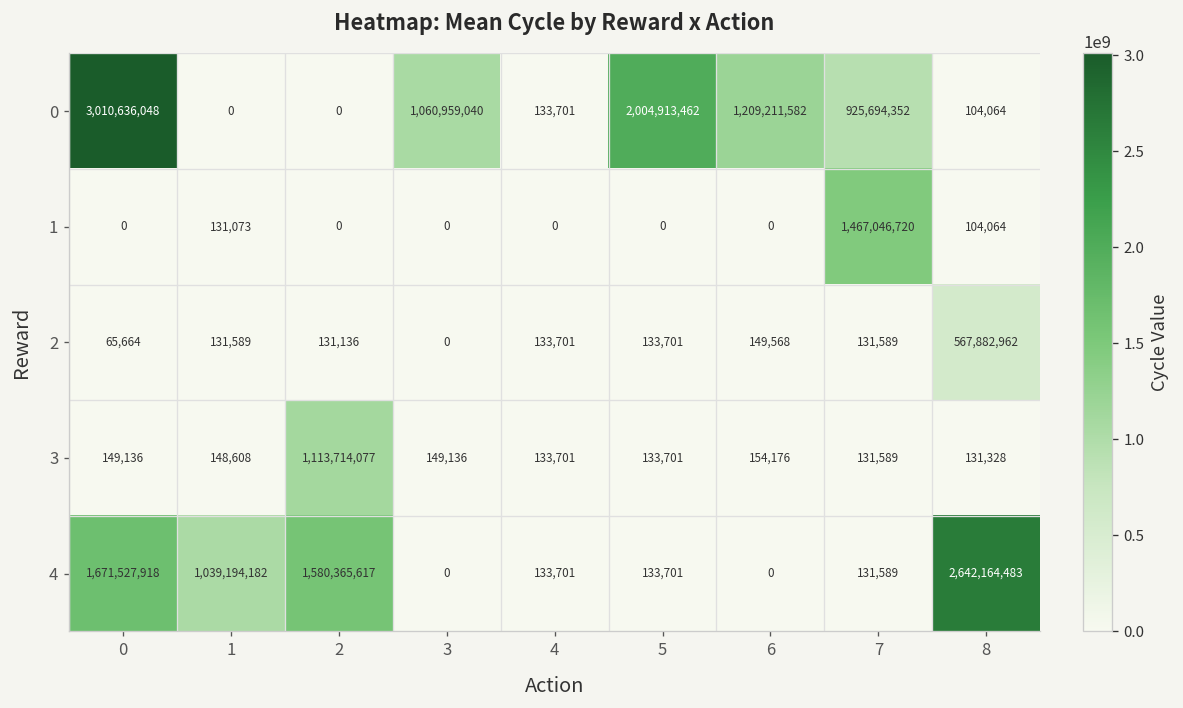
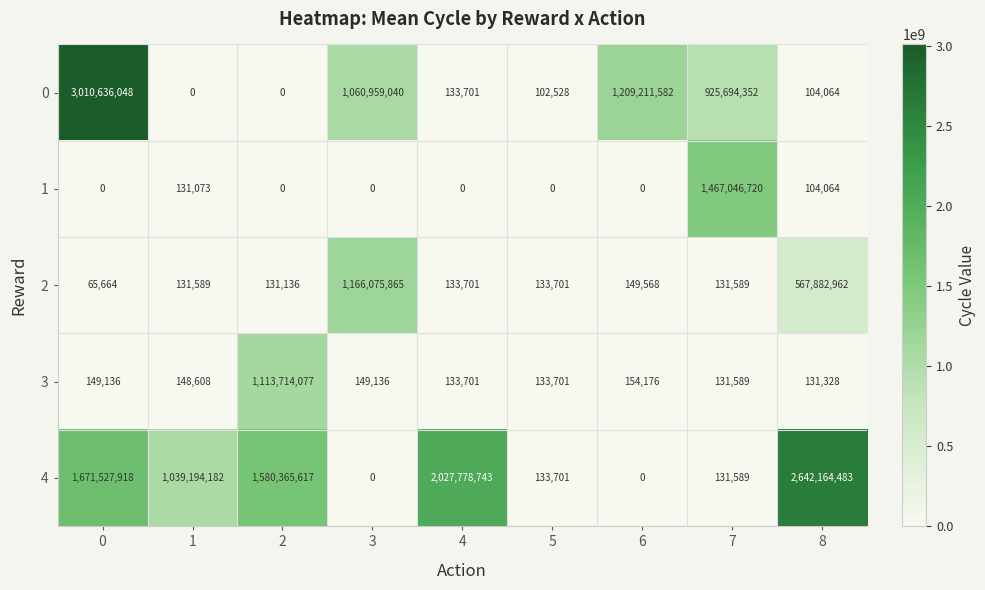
0, 5: 2,004,913,462 -> 102,528
2, 3: 0 -> 1,166,075,865
4, 4: 133,701 -> 2,027,778,743
